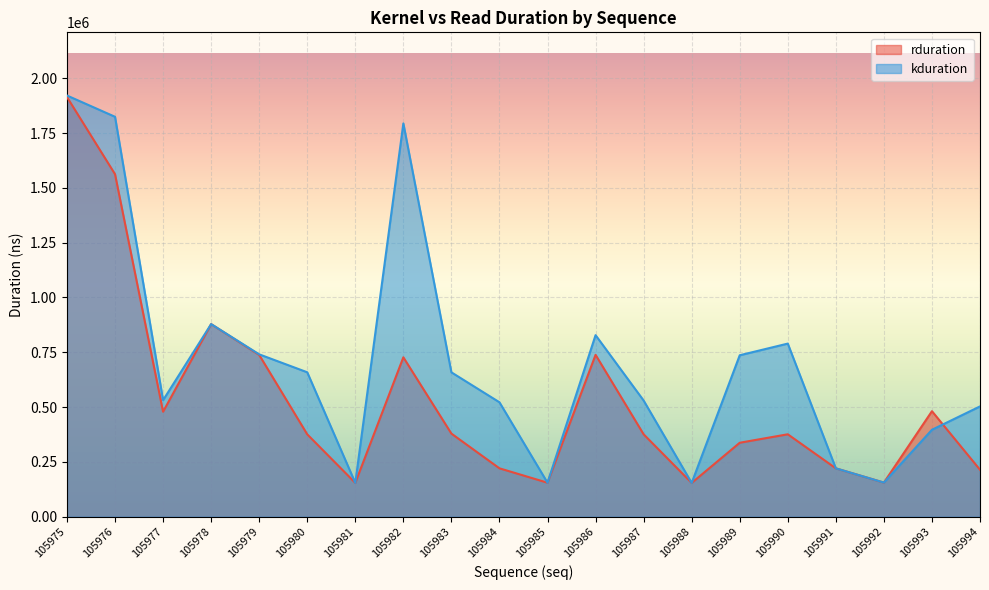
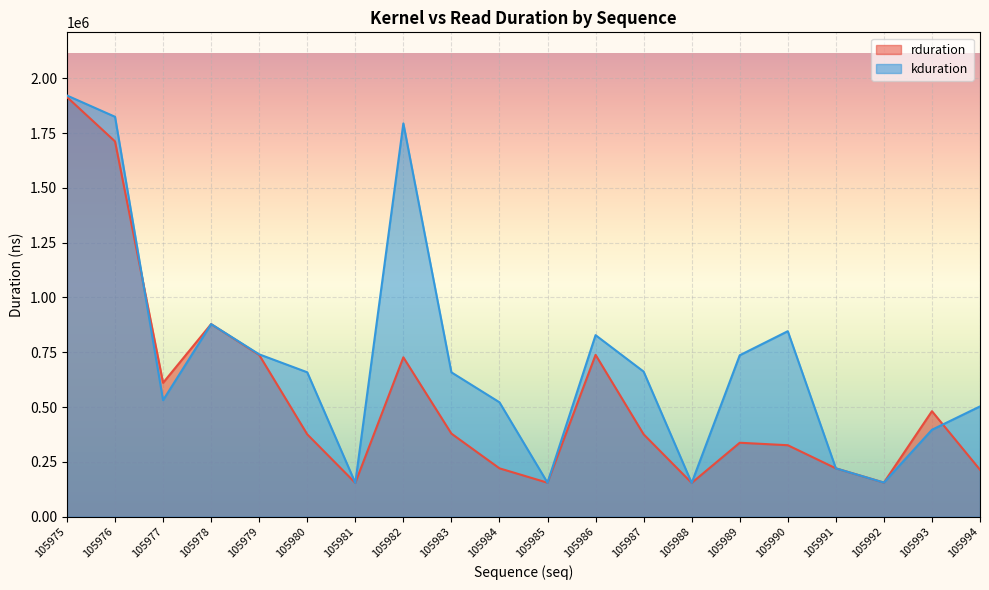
rduration, 105976: 1560000 -> 1710000
rduration, 105977: 480000 -> 610000
kduration, 105987: 530000 -> 660000
rduration, 105990: 380000 -> 330000
kduration, 105990: 790000 -> 850000
